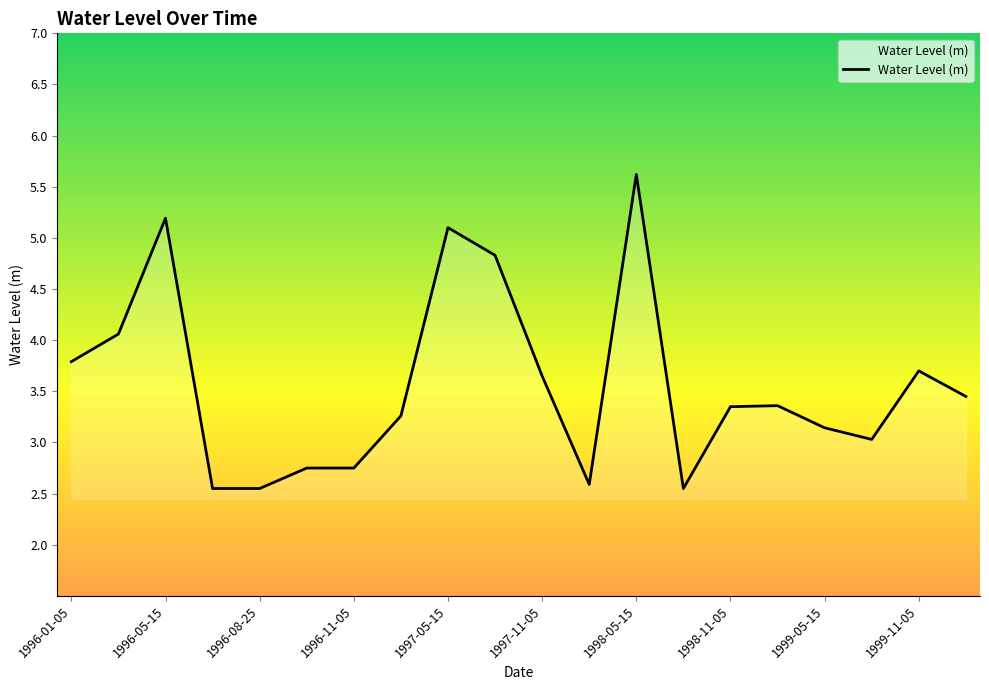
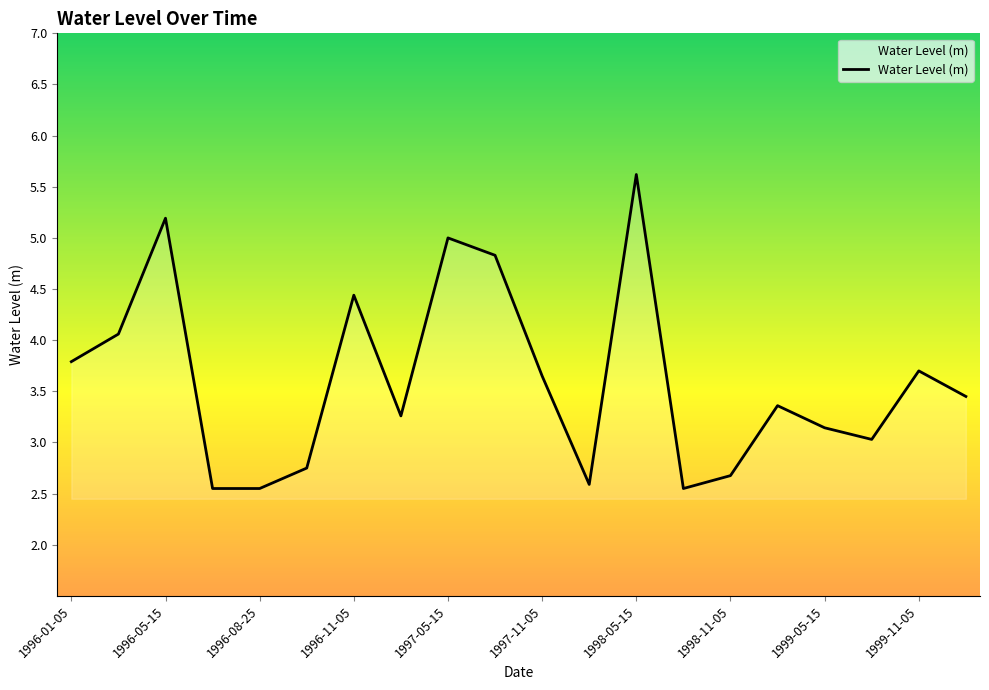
1996-11-05: 2.75 -> 4.44
1997-05-15: 5.1 -> 5.0
1998-11-05: 3.35 -> 2.68
